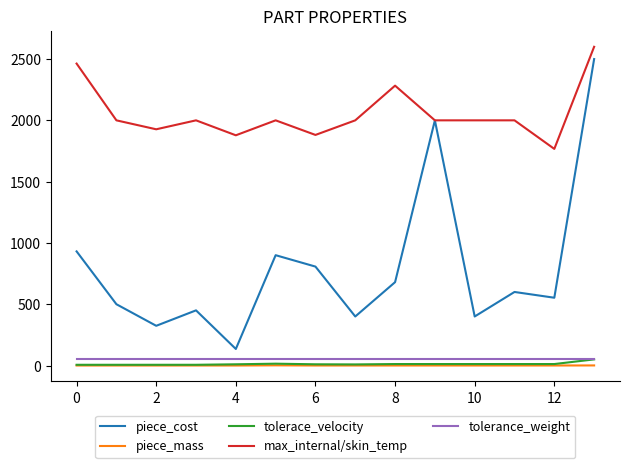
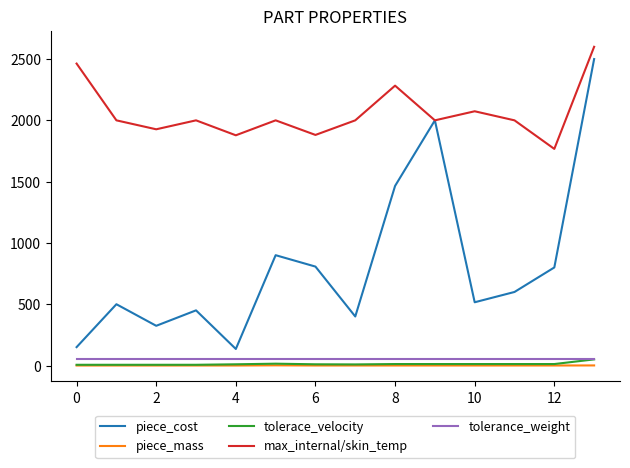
piece_cost, 0: 930 -> 150
piece_cost, 8: 680 -> 1470
piece_cost, 10: 400 -> 520
max_internal/skin_temp, 10: 2000 -> 2070
piece_cost, 12: 550 -> 800
